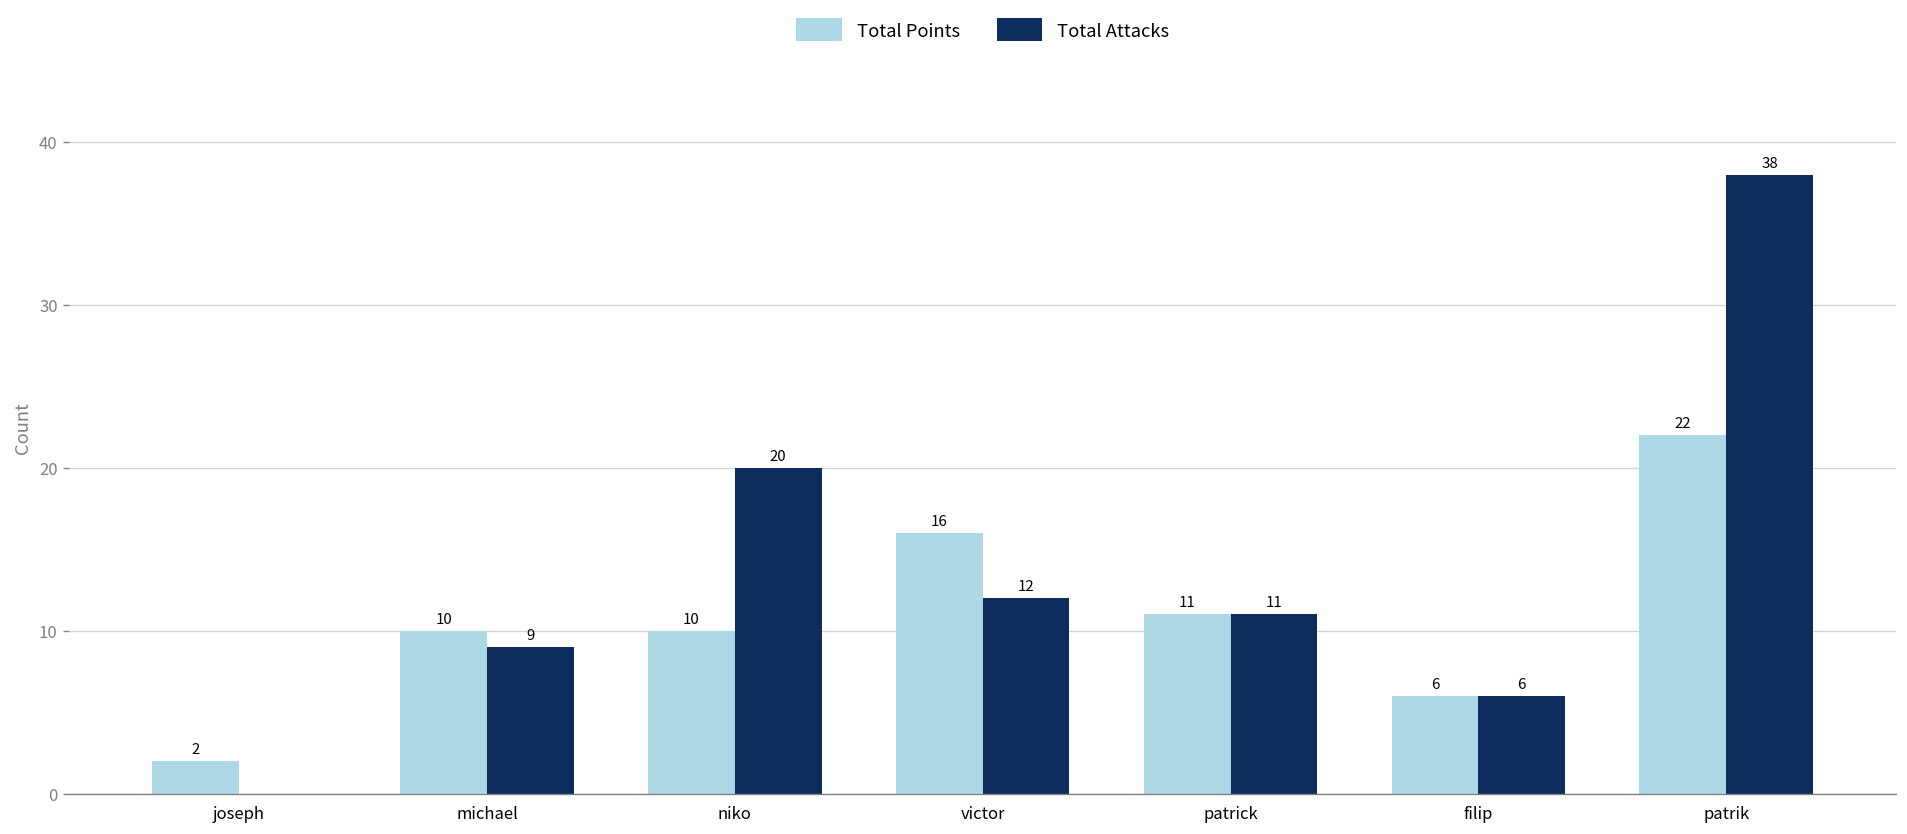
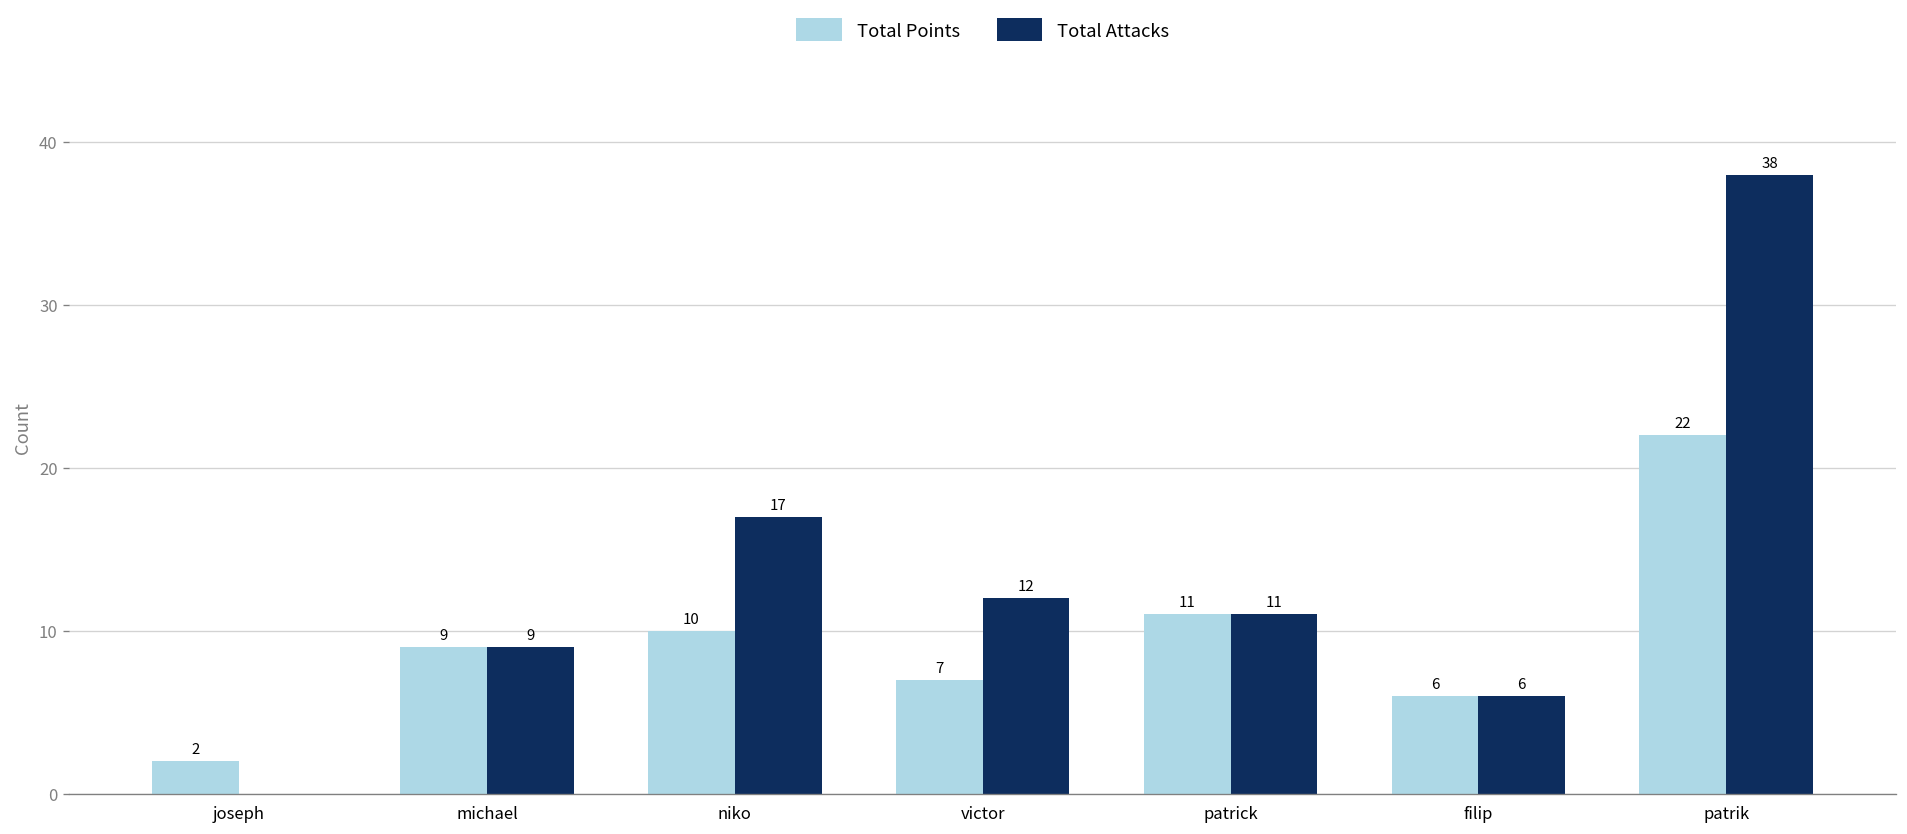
Total Points, michael: 10 -> 9
Total Attacks, niko: 20 -> 17
Total Points, victor: 16 -> 7
